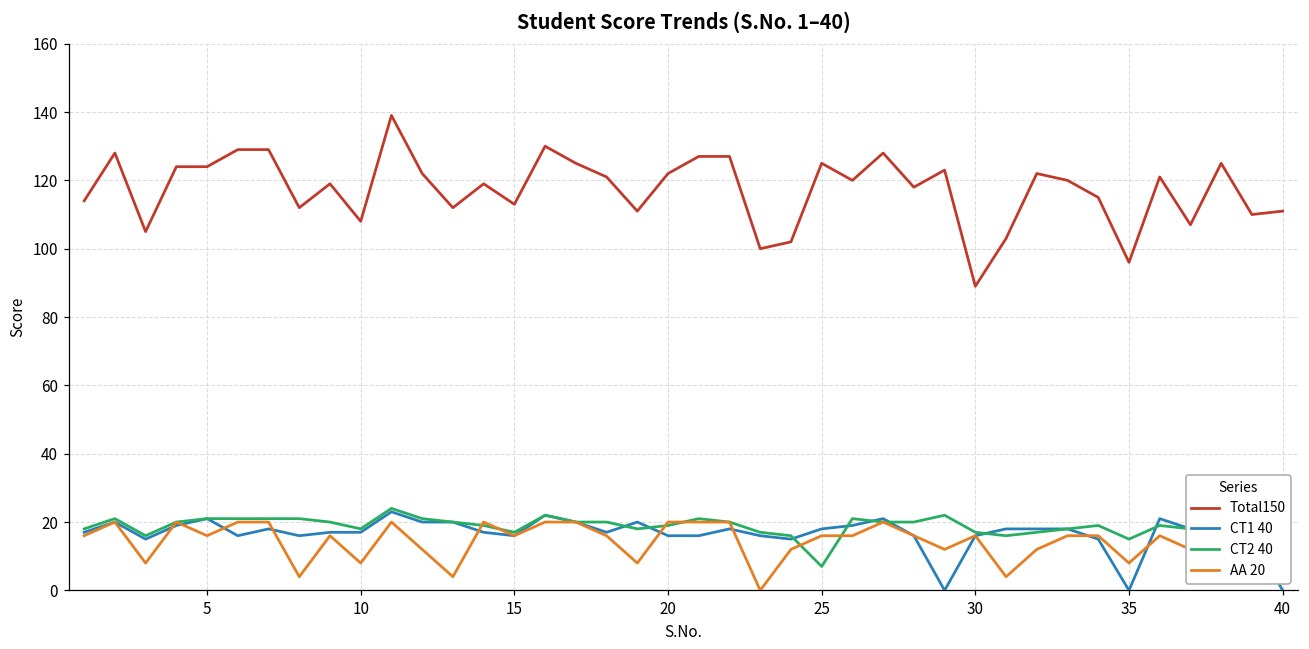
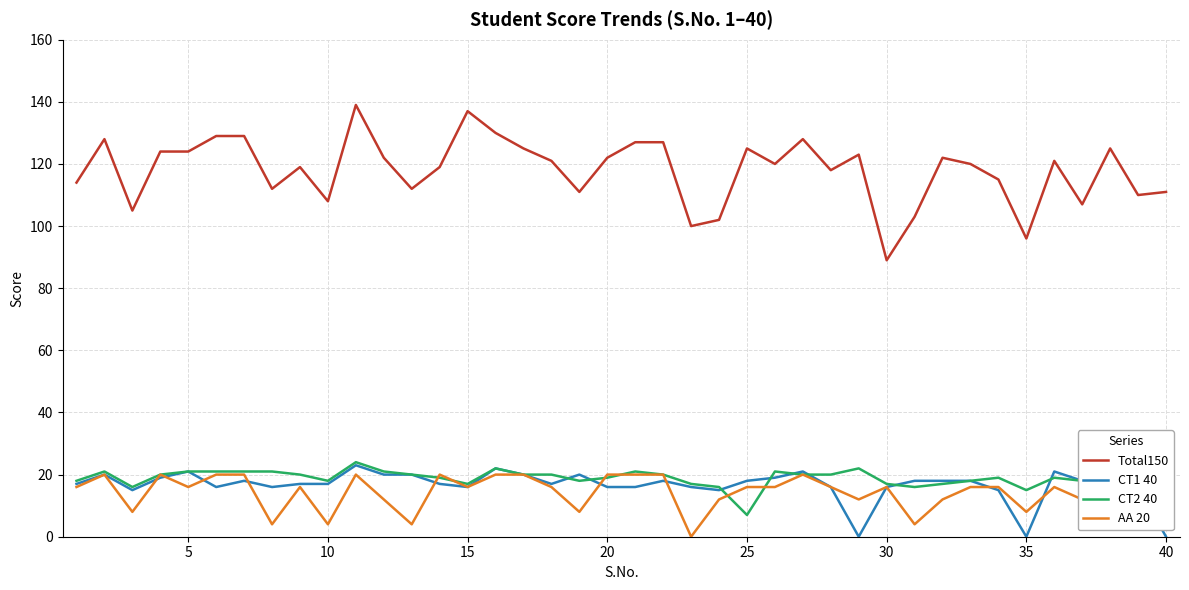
AA 20, 10: 8 -> 4
Total150, 15: 113 -> 137
